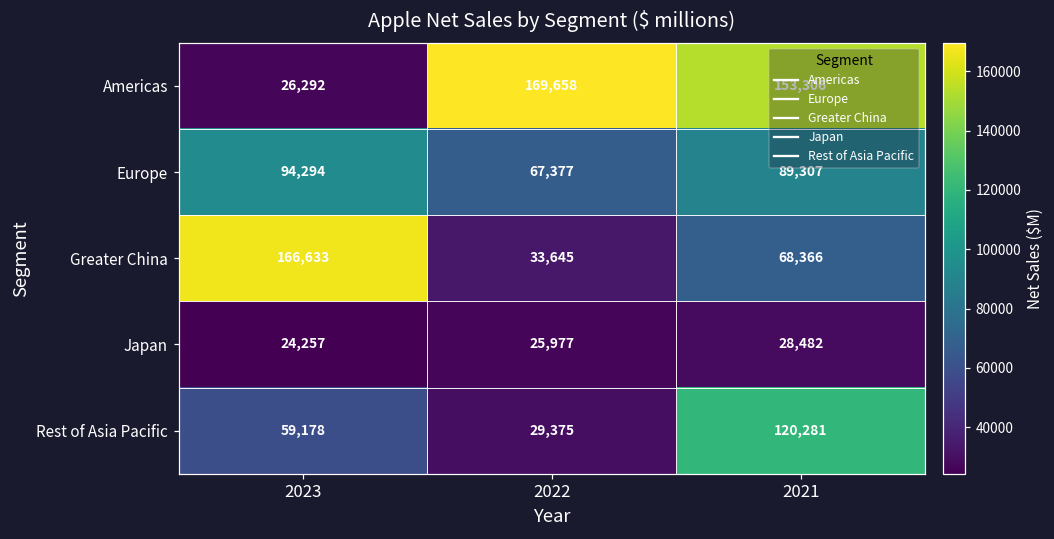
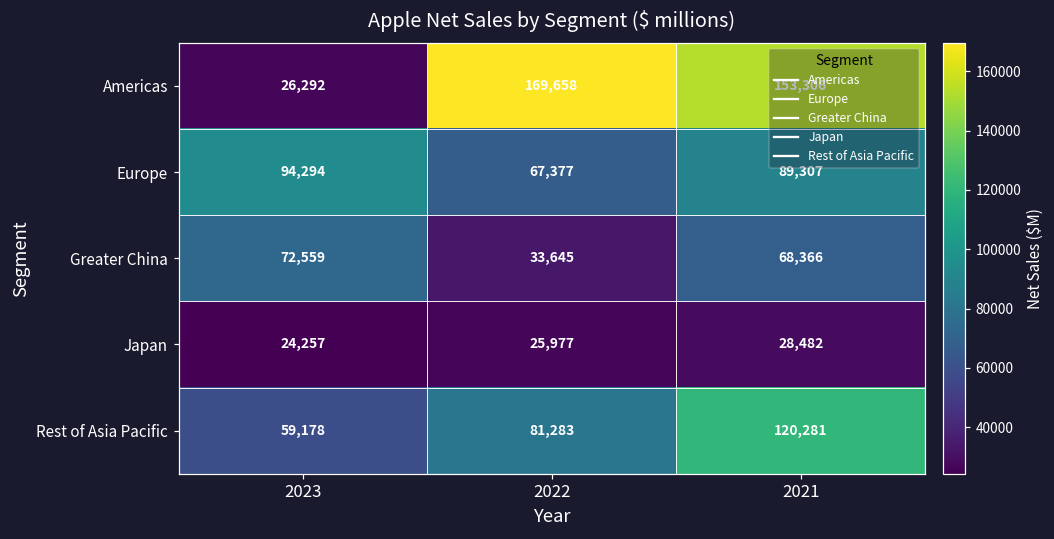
Greater China, 2023: 166,633 -> 72,559
Rest of Asia Pacific, 2022: 29,375 -> 81,283
